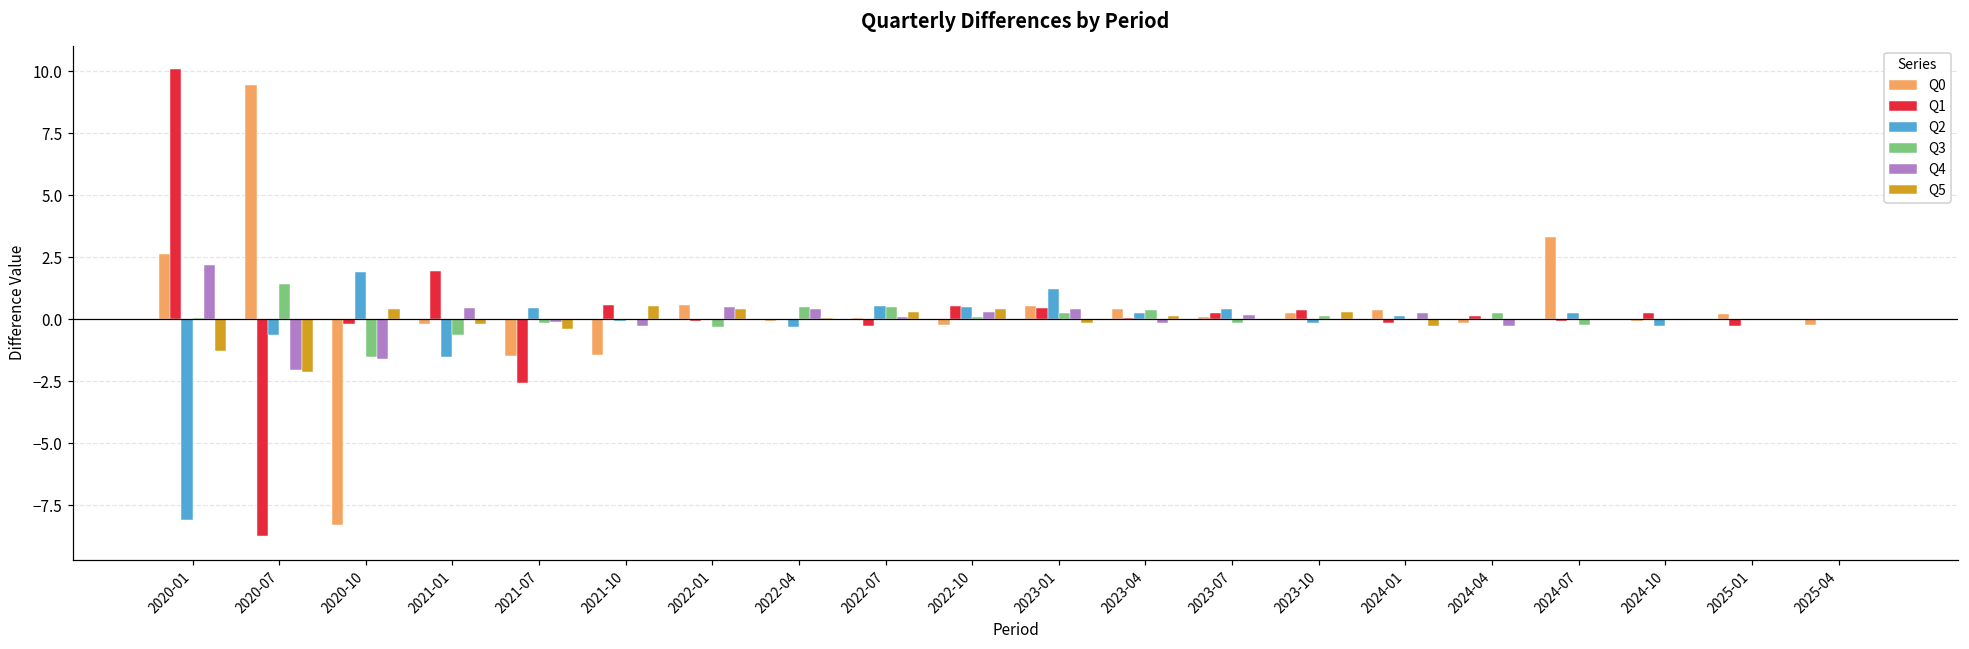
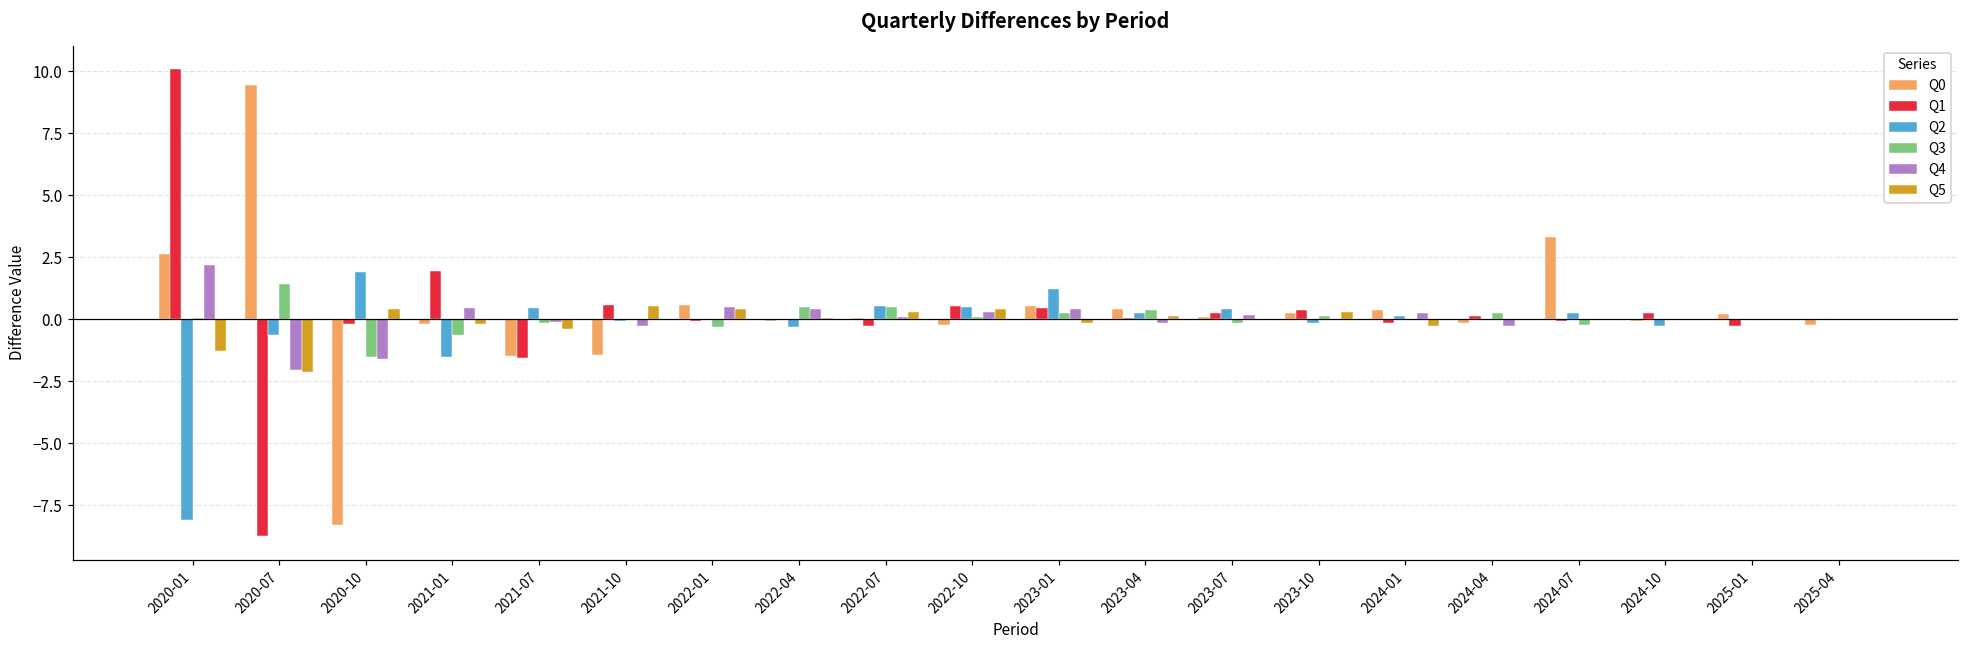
Q1, 2021-07: -2.6 -> -1.6
